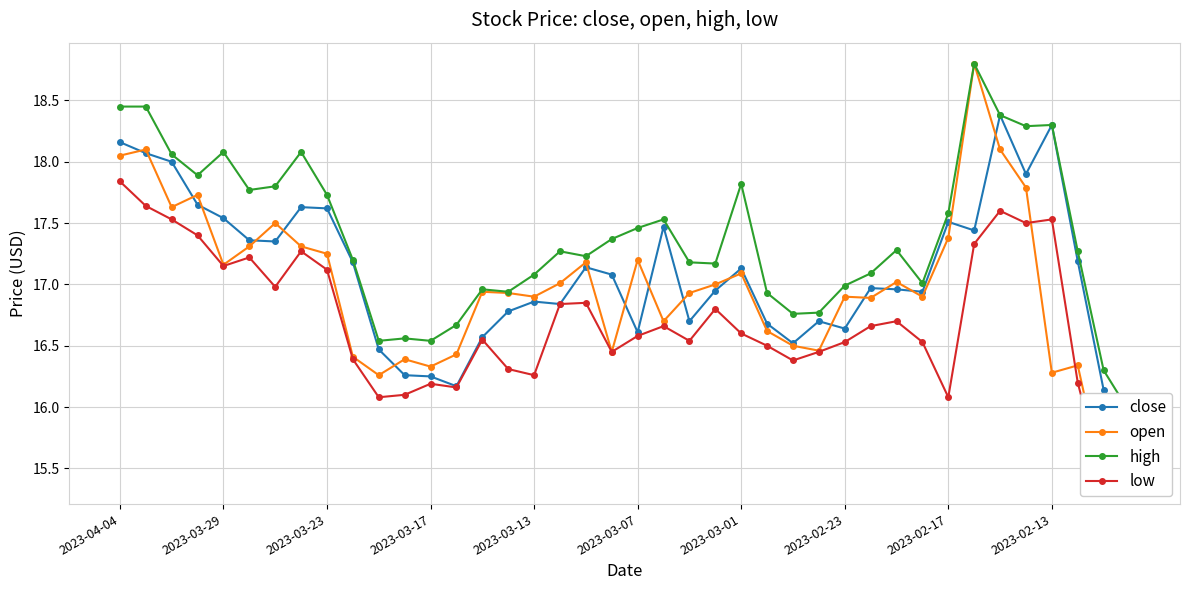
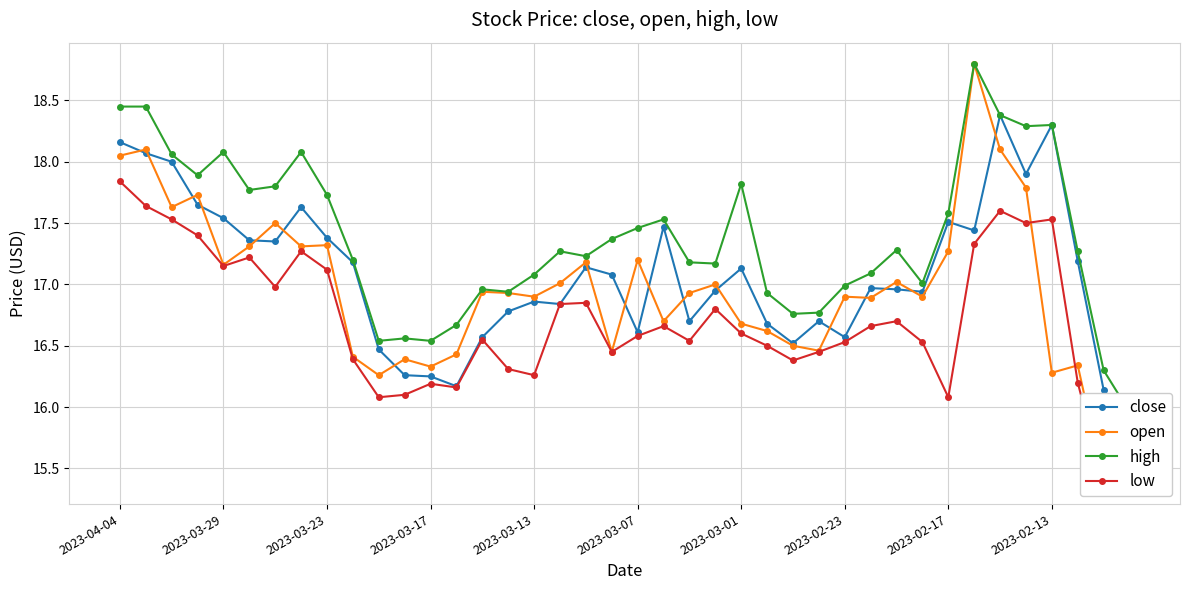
close, 2023-03-23: 17.62 -> 17.38
open, 2023-03-23: 17.25 -> 17.32
open, 2023-03-01: 17.09 -> 16.68
close, 2023-02-23: 16.64 -> 16.57
open, 2023-02-17: 17.38 -> 17.27
